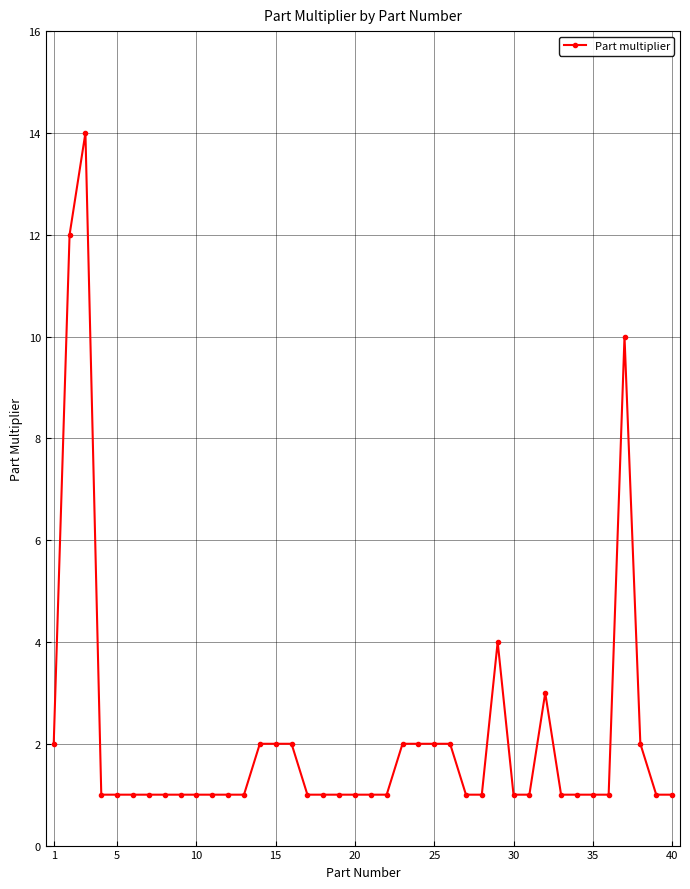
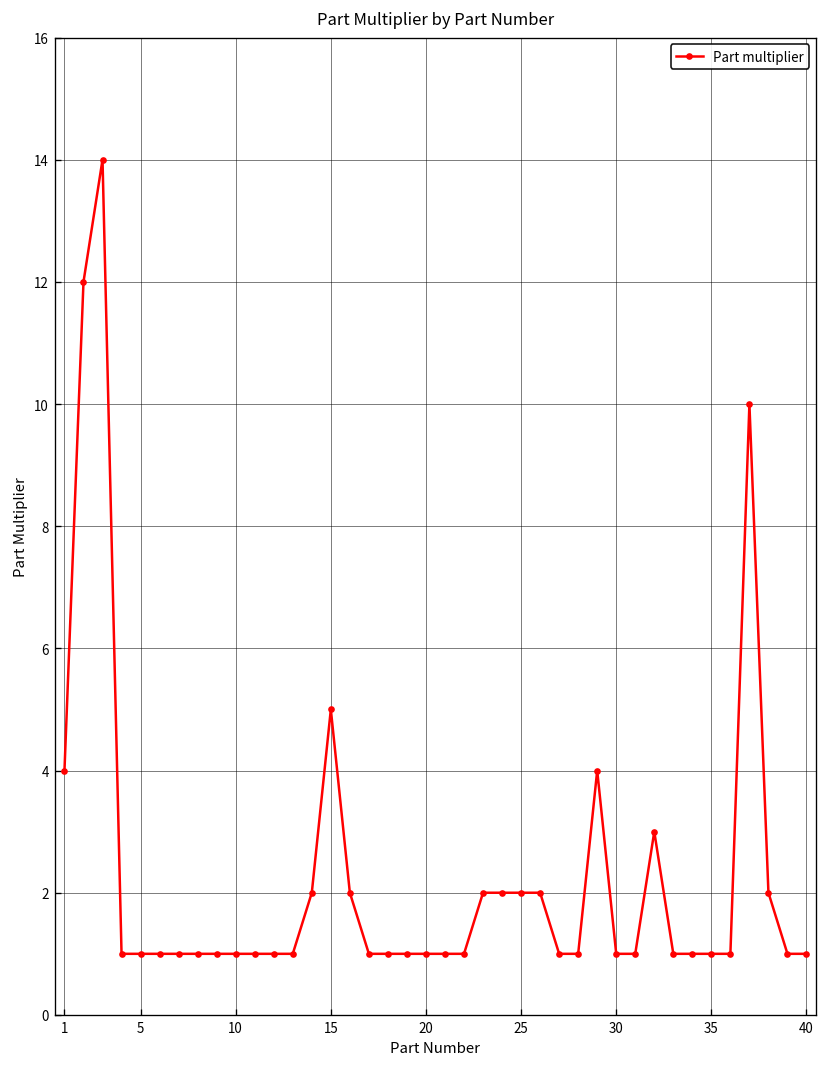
1: 2 -> 4
15: 2 -> 5
